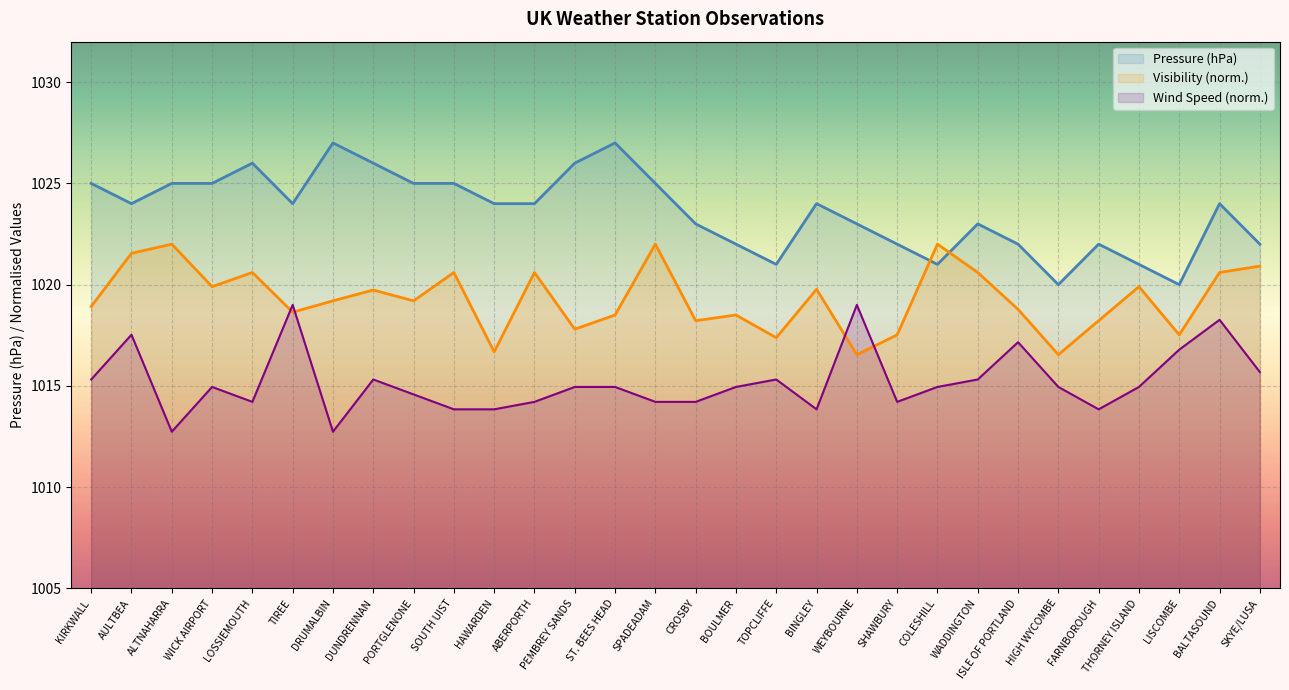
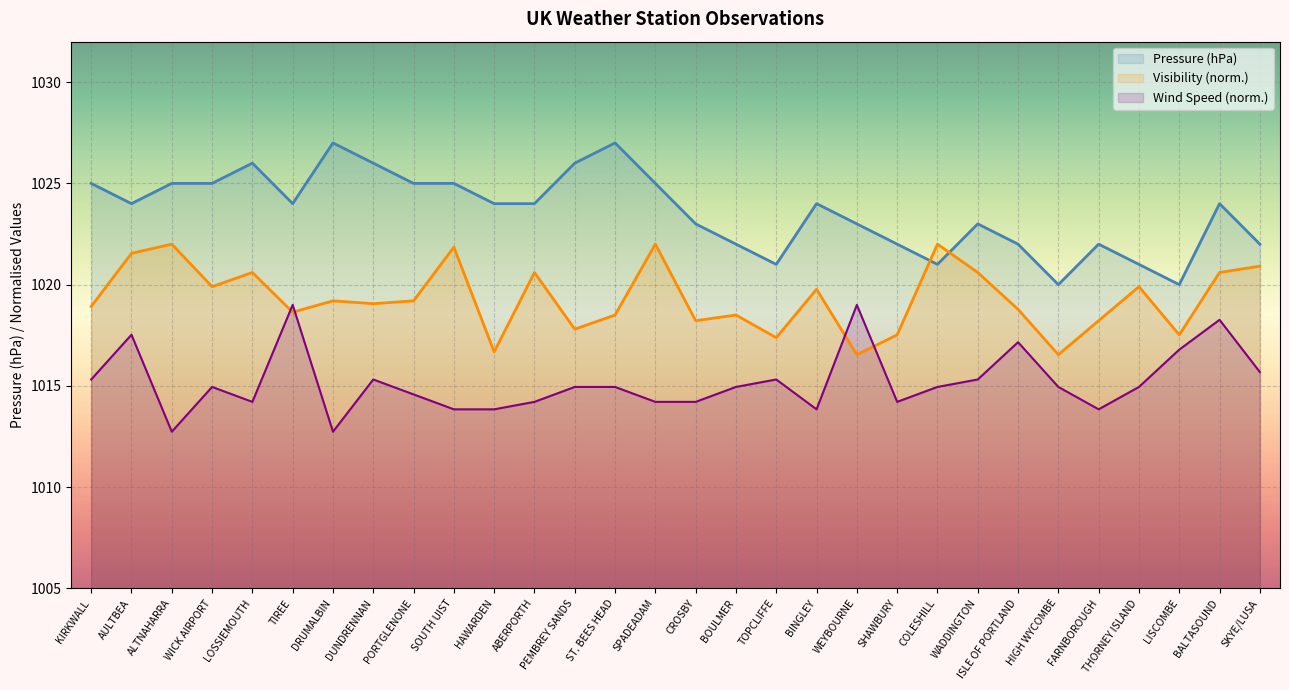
Visibility (norm.), DUNDRENNAN: 1019.7 -> 1019.1
Visibility (norm.), SOUTH UIST: 1020.6 -> 1021.9
